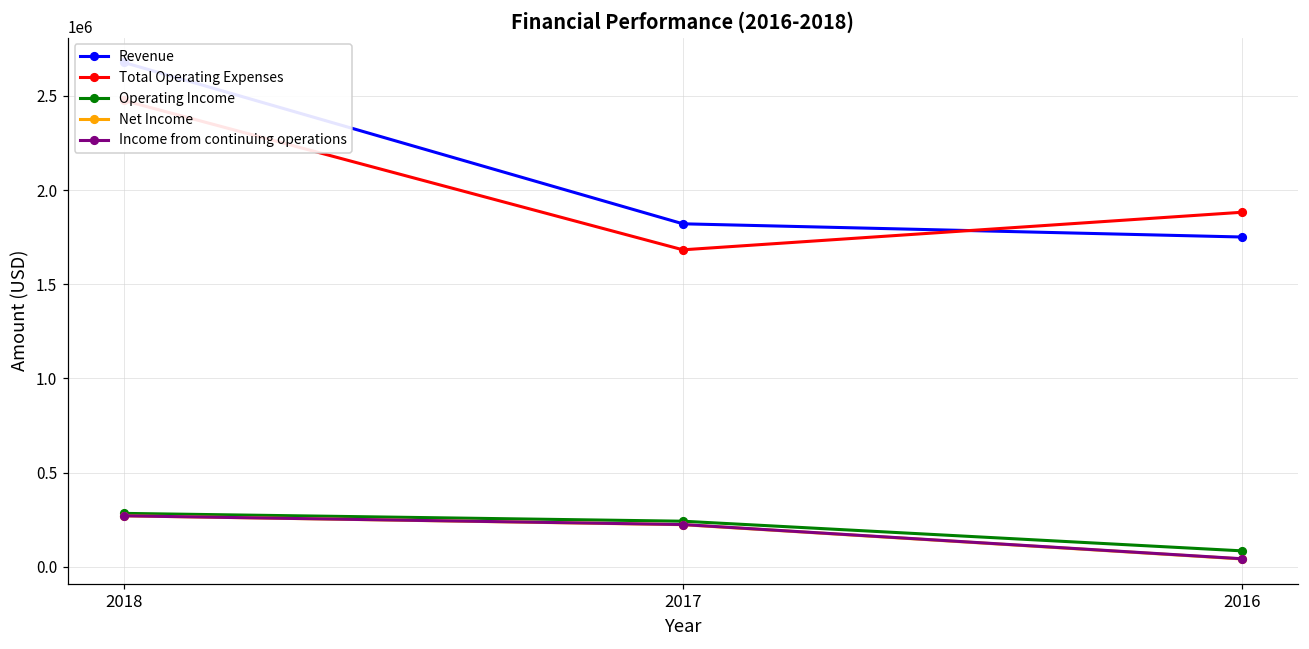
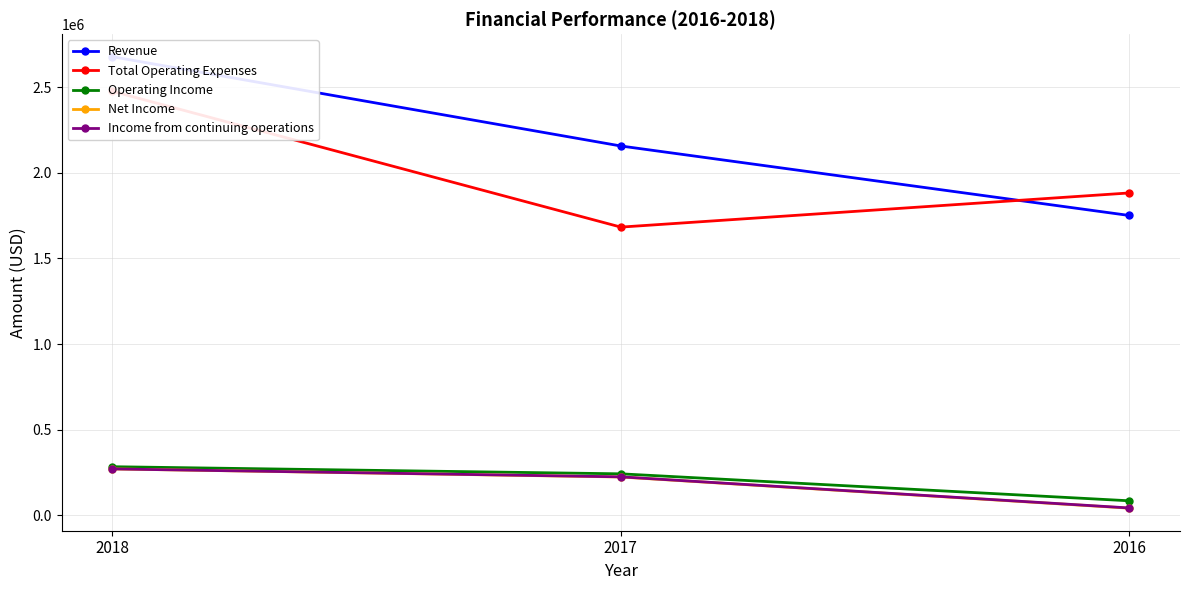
Revenue, 2017: 1820000 -> 2160000
